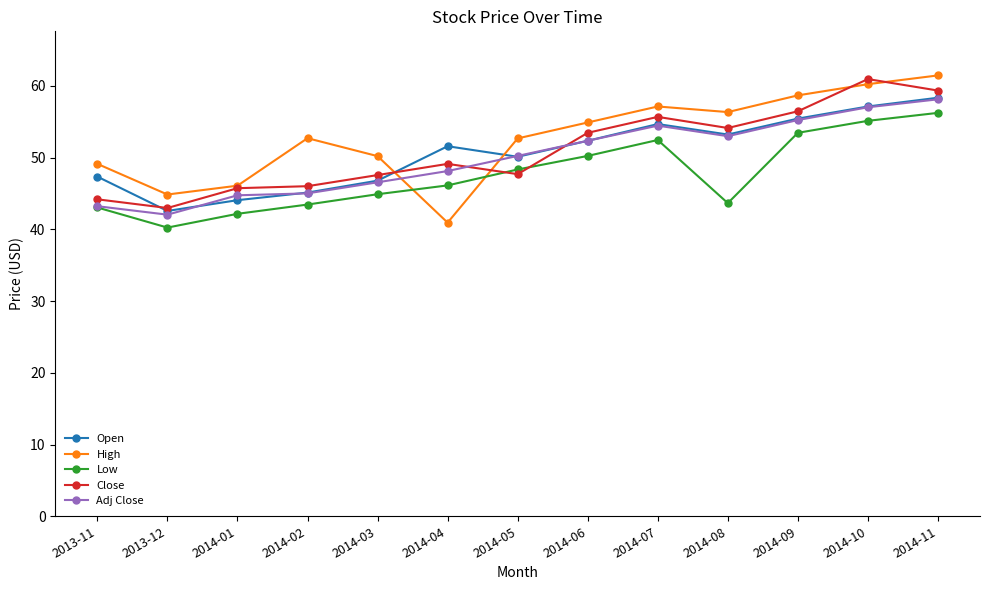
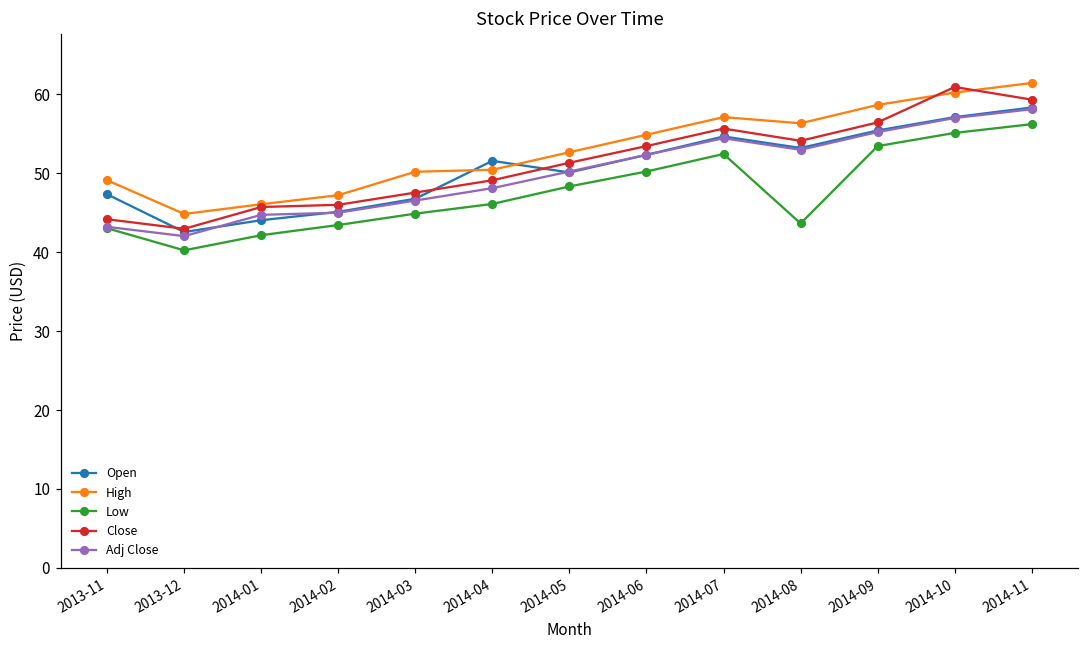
High, 2014-02: 53 -> 47
High, 2014-04: 41 -> 50
Close, 2014-05: 48 -> 51
